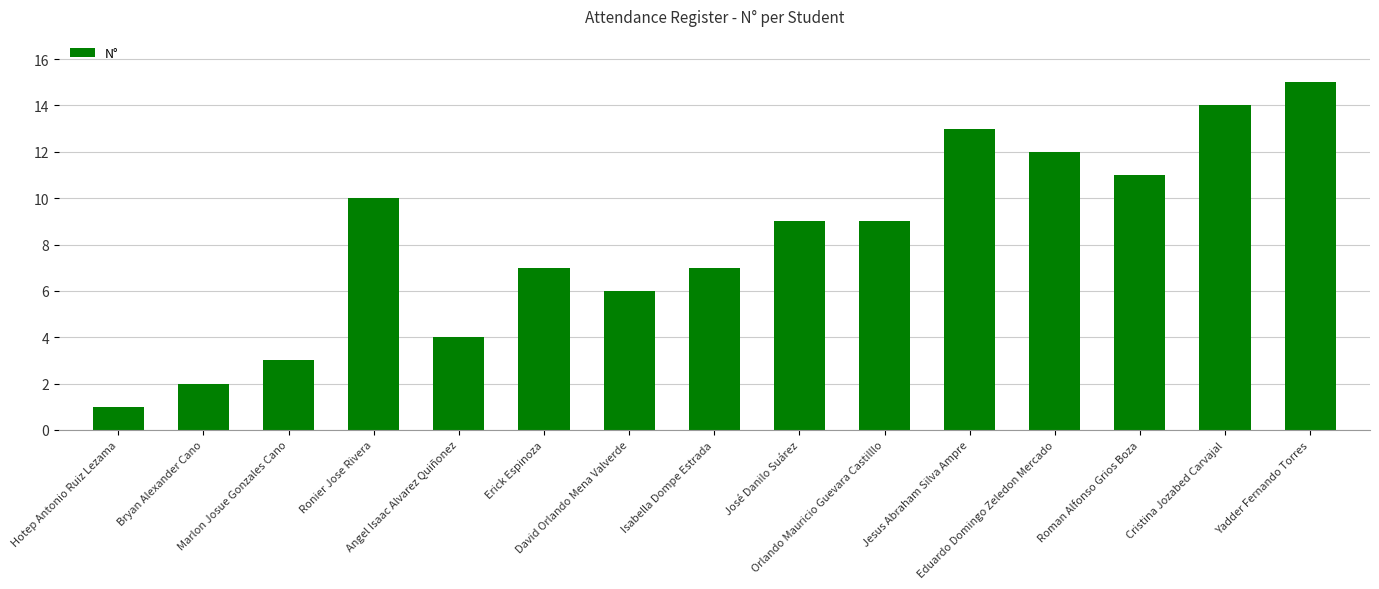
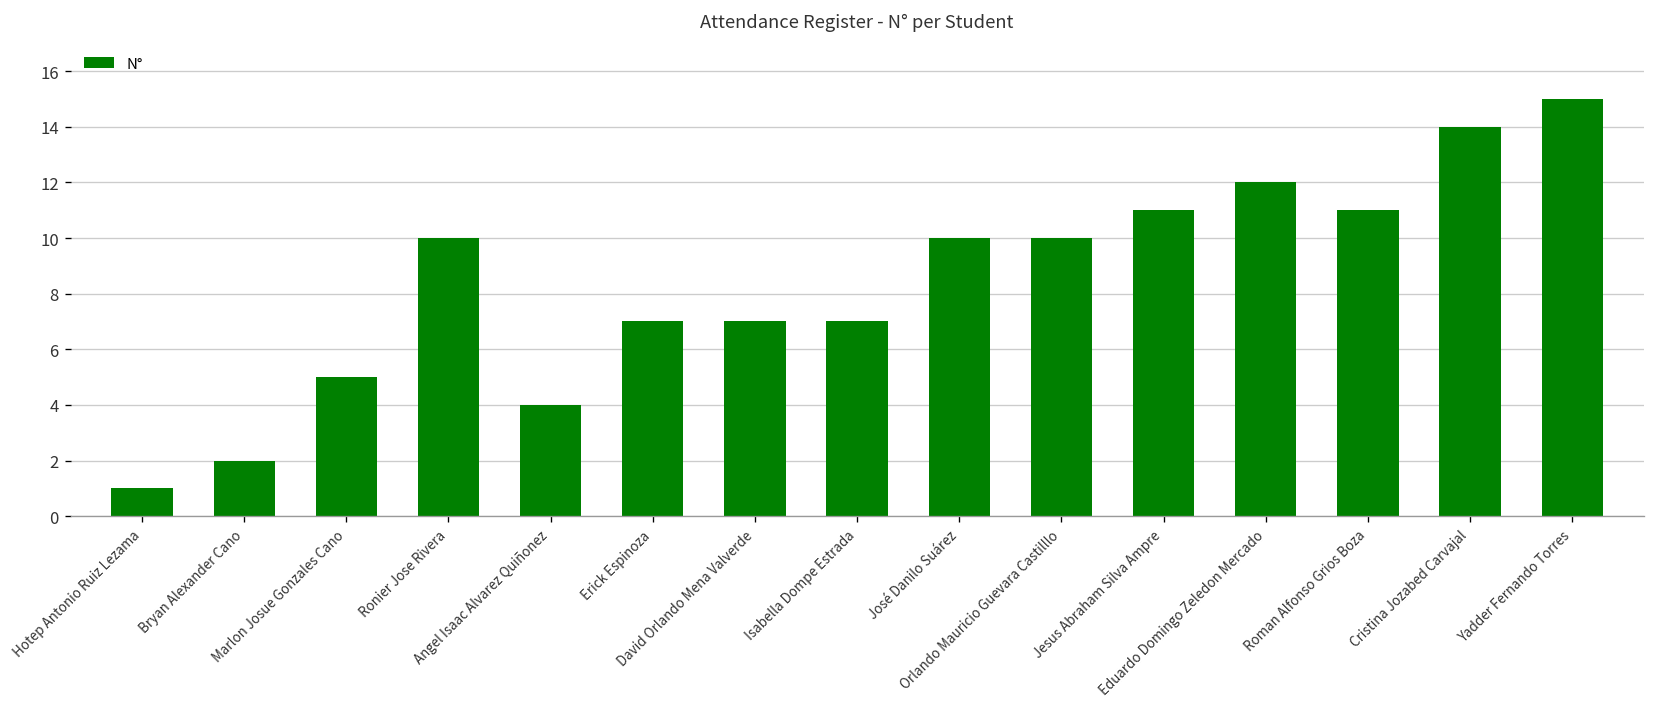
Marlon Josue Gonzales Cano: 3 -> 5
David Orlando Mena Valverde: 6 -> 7
José Danilo Suárez: 9 -> 10
Orlando Mauricio Guevara Castilllo: 9 -> 10
Jesus Abraham Silva Ampre: 13 -> 11
